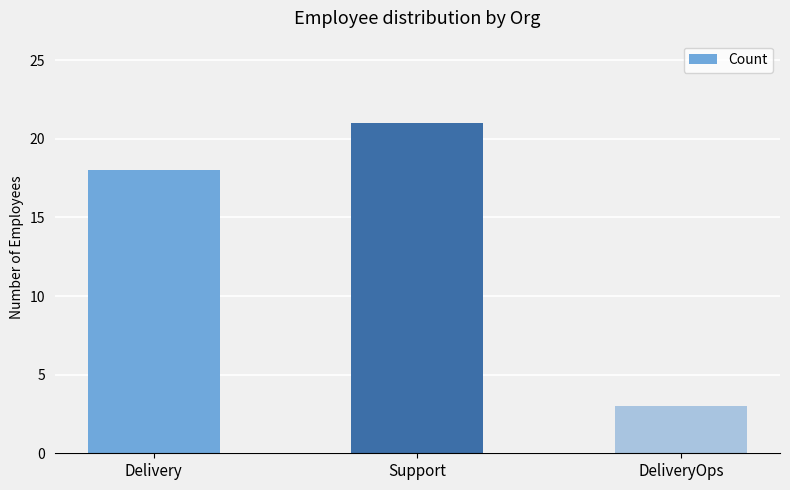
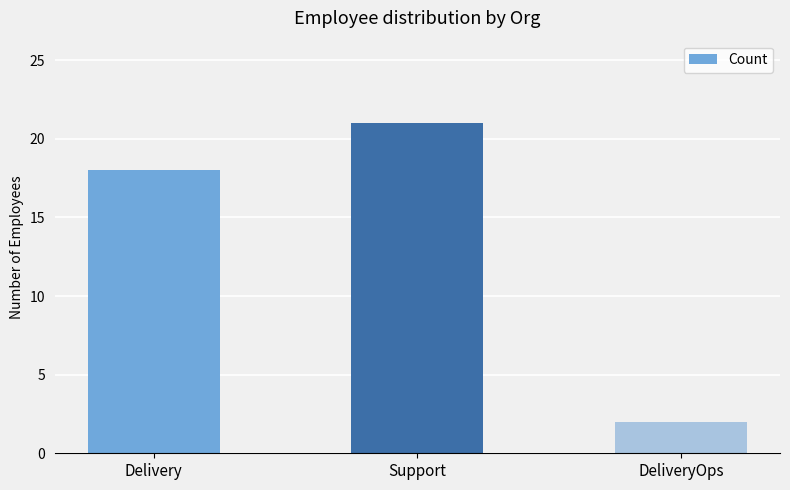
DeliveryOps: 3 -> 2
